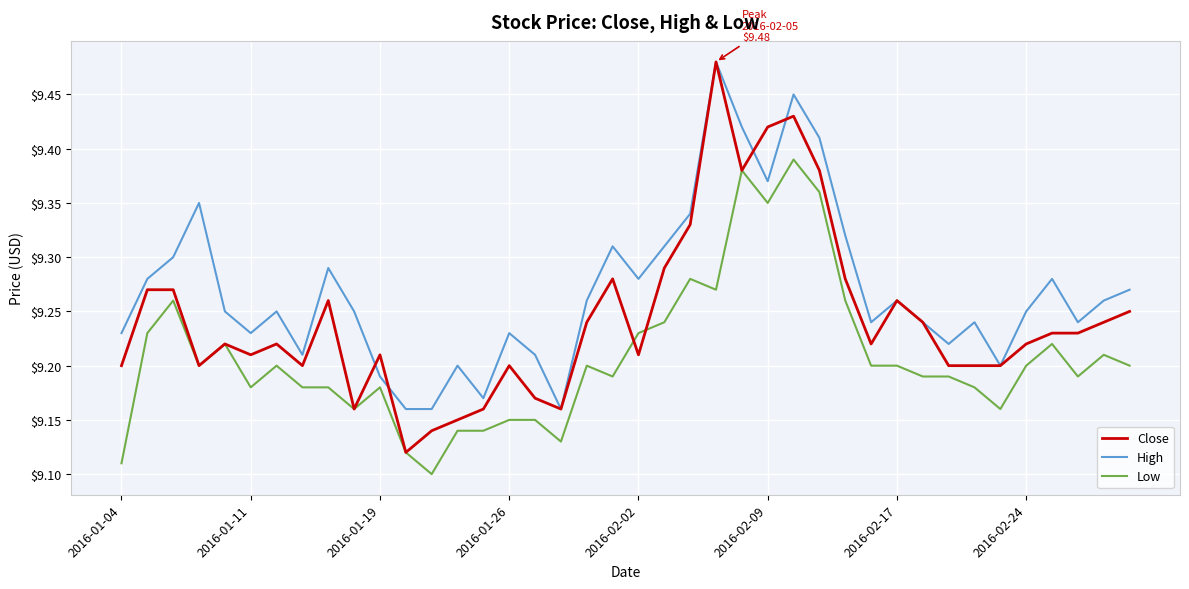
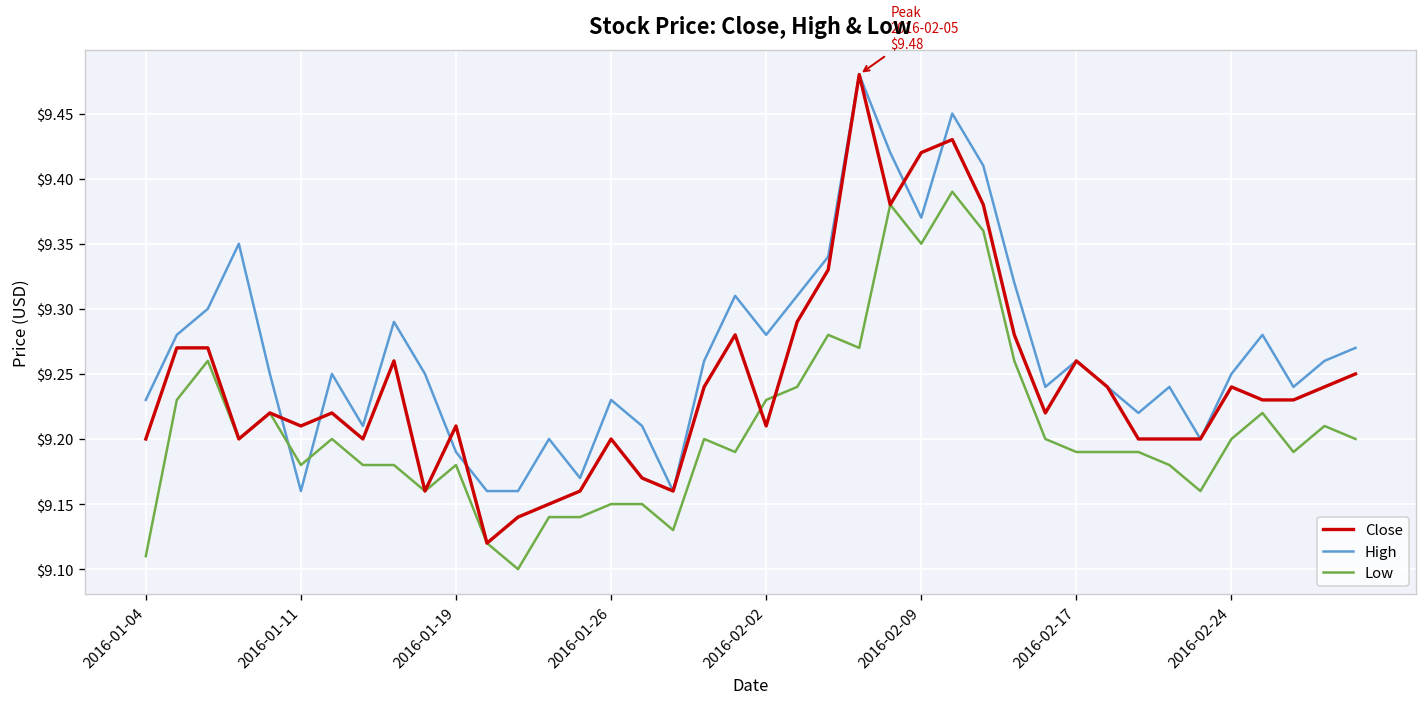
High, 2016-01-11: $9.23 -> $9.16
Low, 2016-02-17: $9.20 -> $9.19
Close, 2016-02-24: $9.22 -> $9.24
